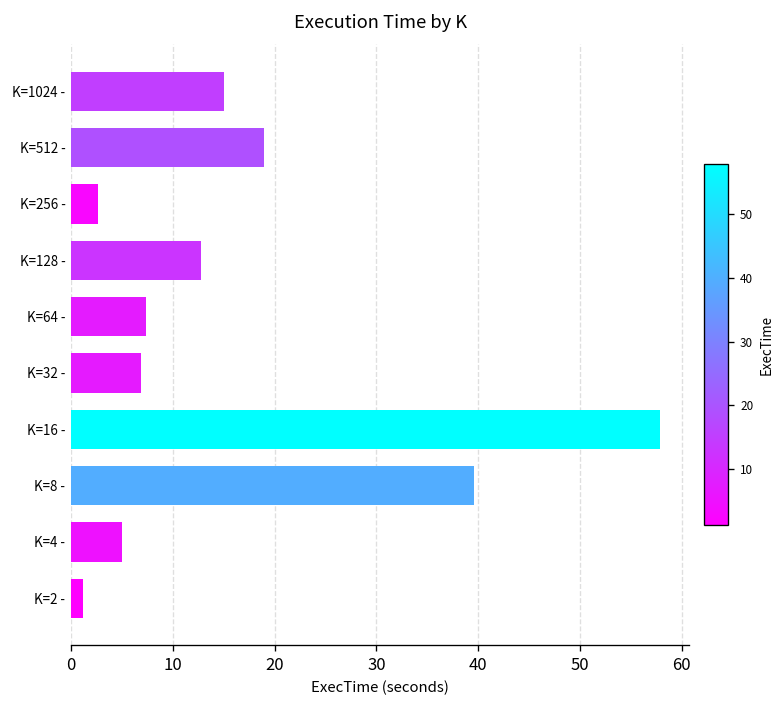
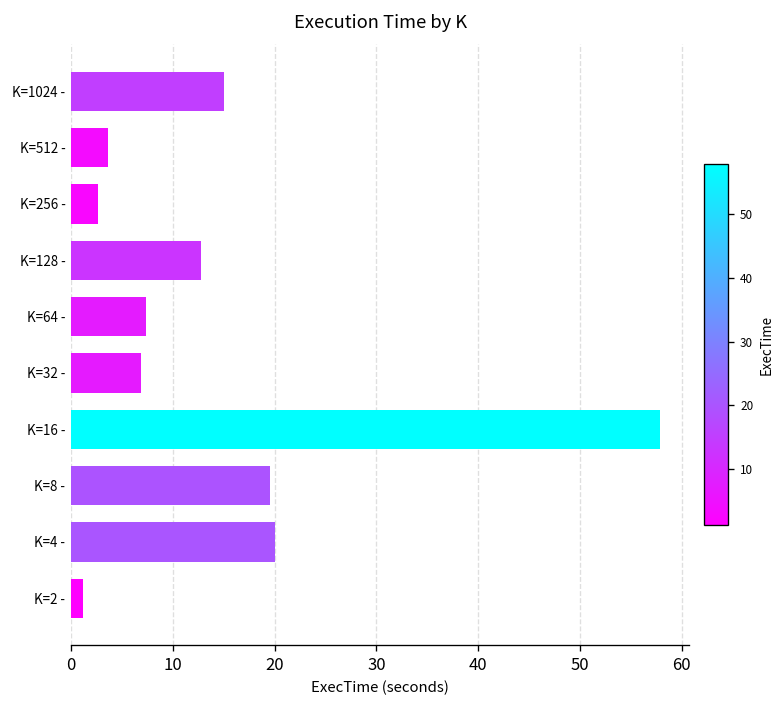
K=512 -: 19 -> 4
K=8 -: 40 -> 20
K=4 -: 5 -> 20
